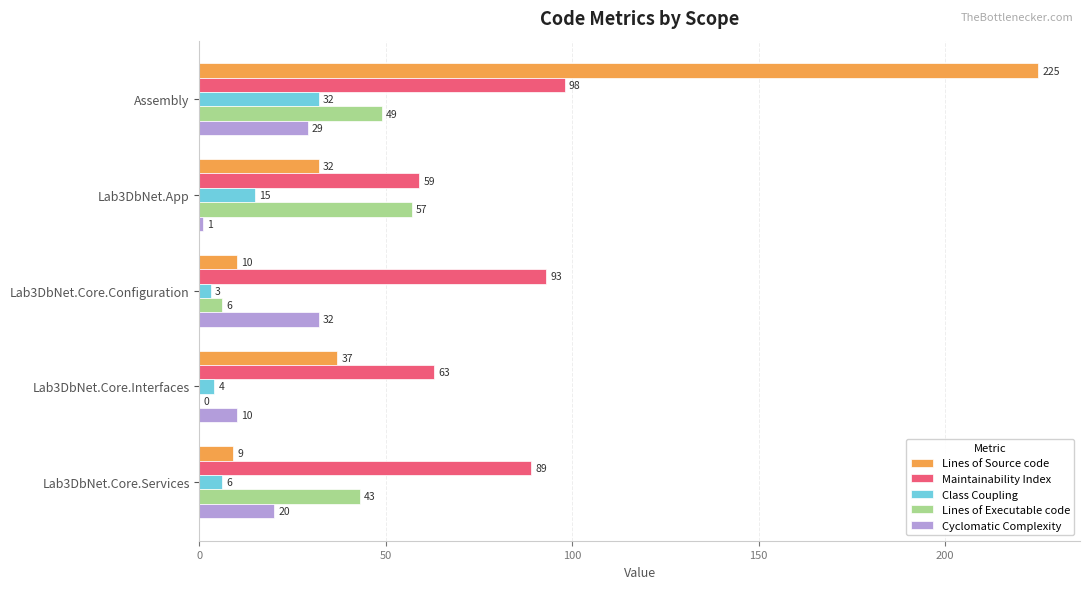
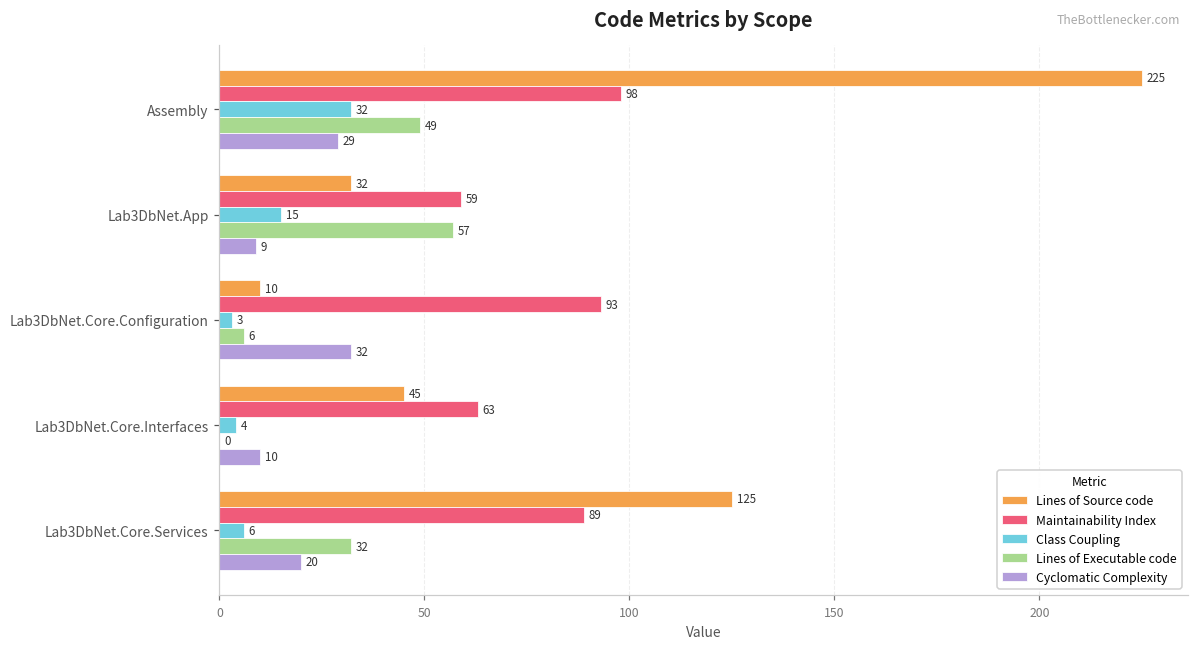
Cyclomatic Complexity, Lab3DbNet.App: 1 -> 9
Lines of Source code, Lab3DbNet.Core.Interfaces: 37 -> 45
Lines of Source code, Lab3DbNet.Core.Services: 9 -> 125
Lines of Executable code, Lab3DbNet.Core.Services: 43 -> 32
